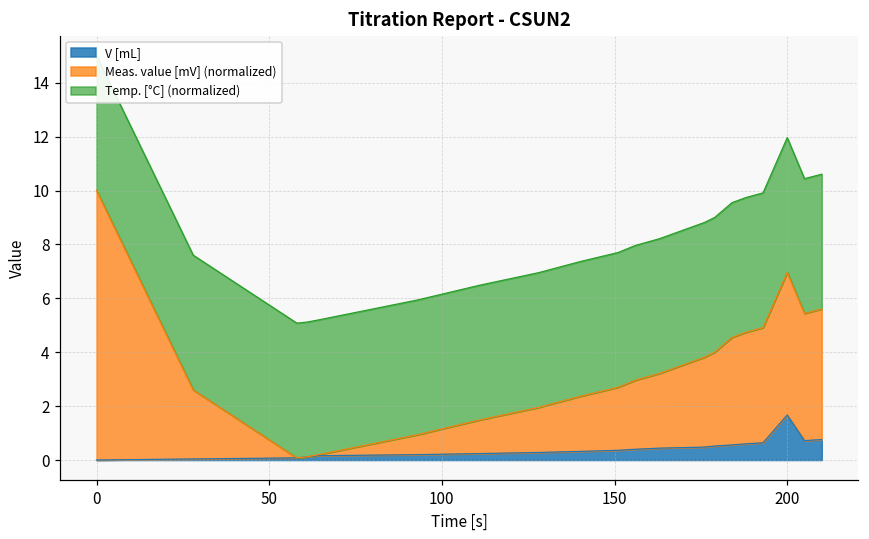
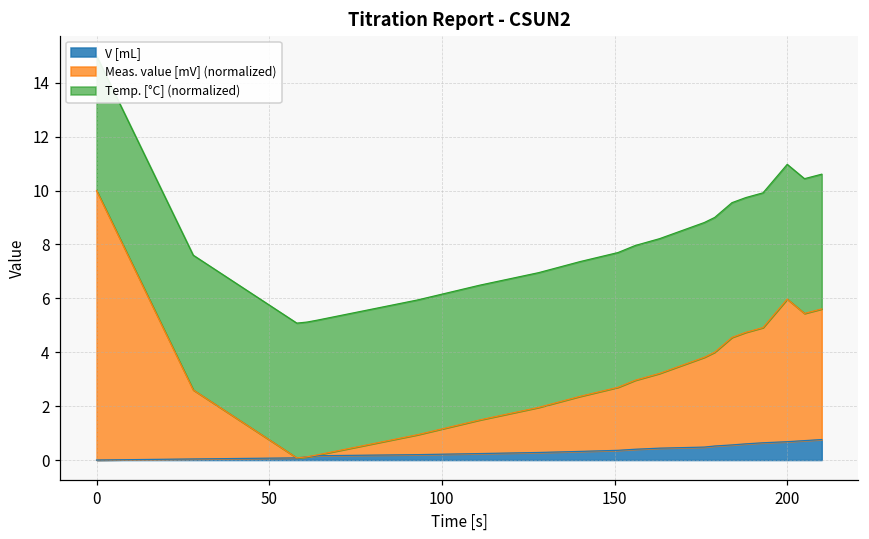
V [mL], 200: 1.7 -> 0.7
